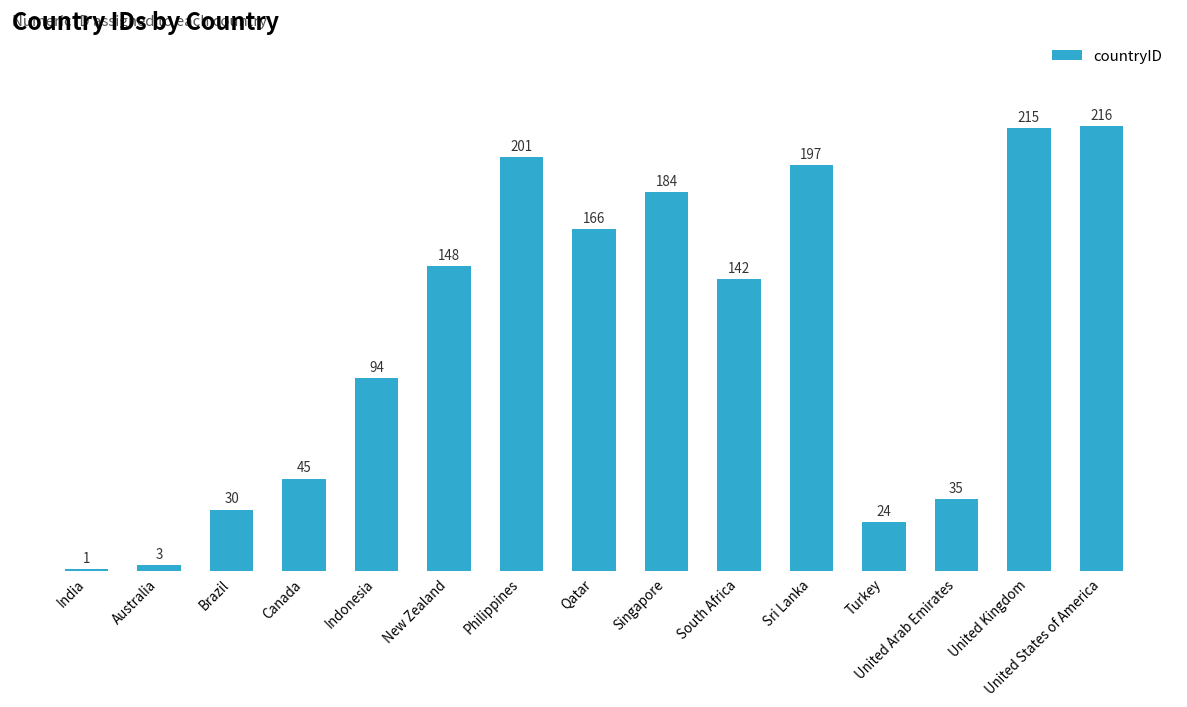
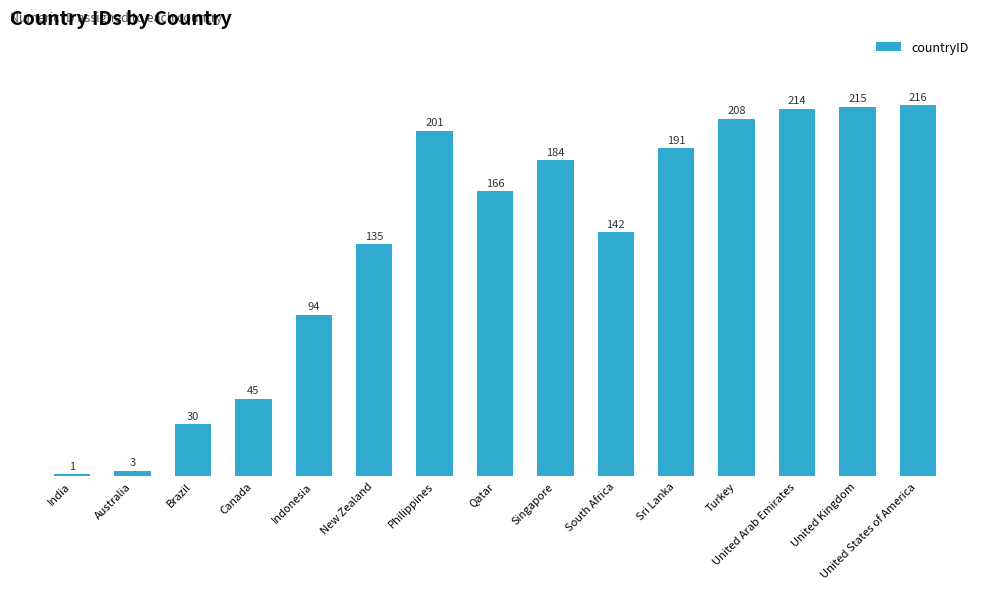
New Zealand: 148 -> 135
Sri Lanka: 197 -> 191
Turkey: 24 -> 208
United Arab Emirates: 35 -> 214
